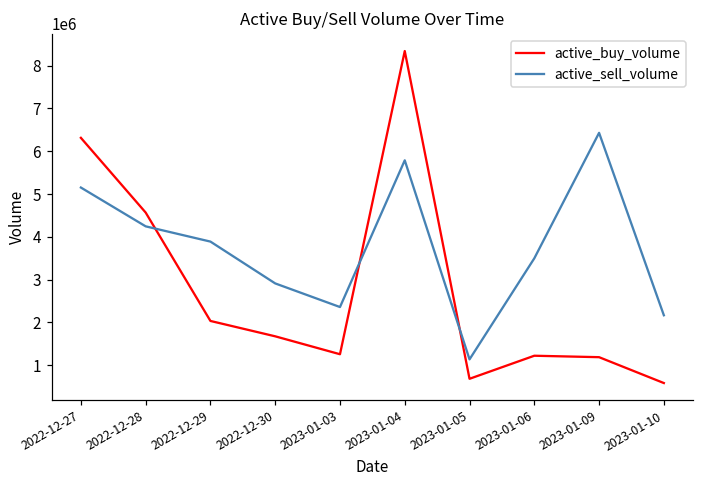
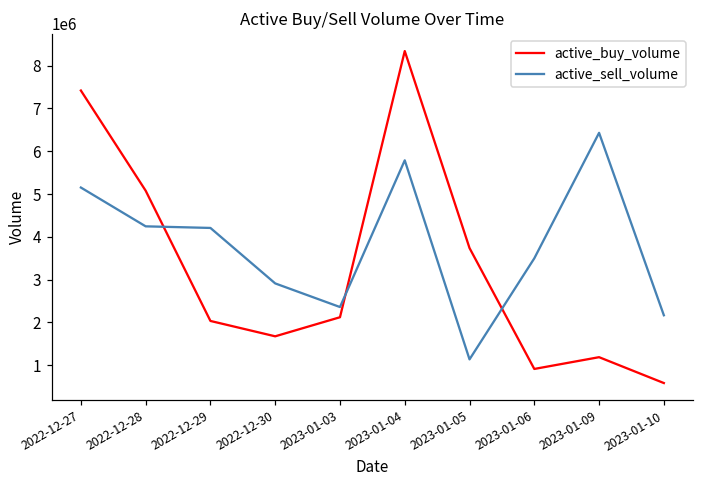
active_buy_volume, 2022-12-27: 6300000 -> 7400000
active_buy_volume, 2022-12-28: 4600000 -> 5100000
active_sell_volume, 2022-12-29: 3900000 -> 4200000
active_buy_volume, 2023-01-03: 1300000 -> 2100000
active_buy_volume, 2023-01-05: 700000 -> 3700000
active_buy_volume, 2023-01-06: 1200000 -> 900000
